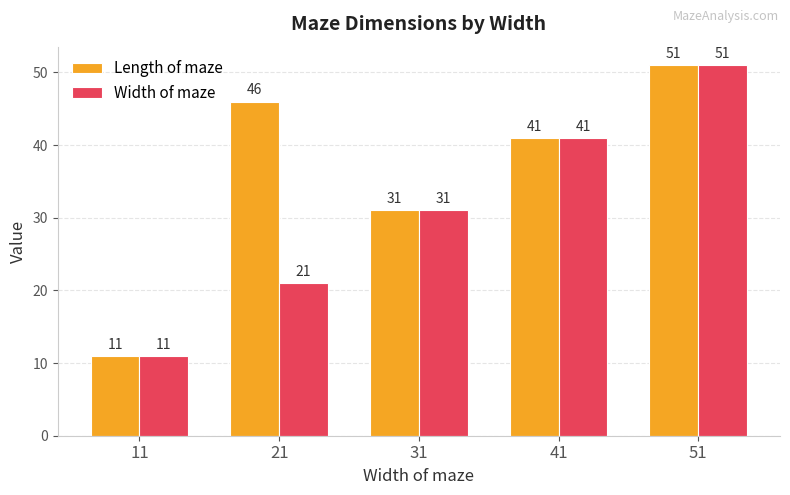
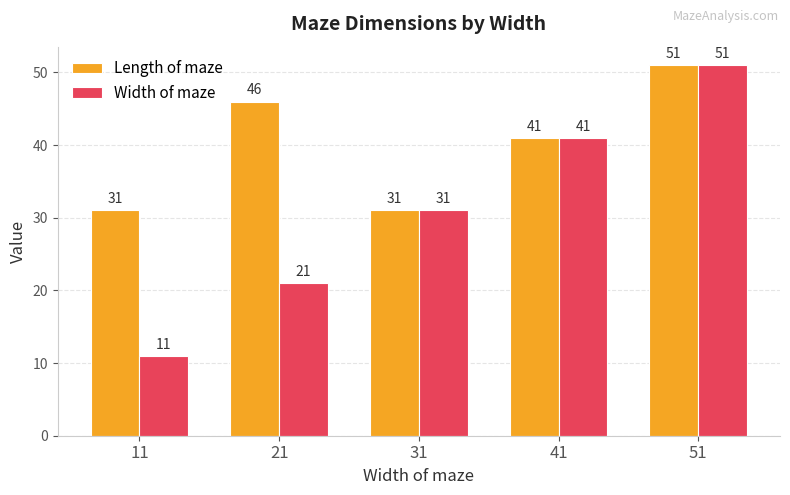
Length of maze, 11: 11 -> 31
